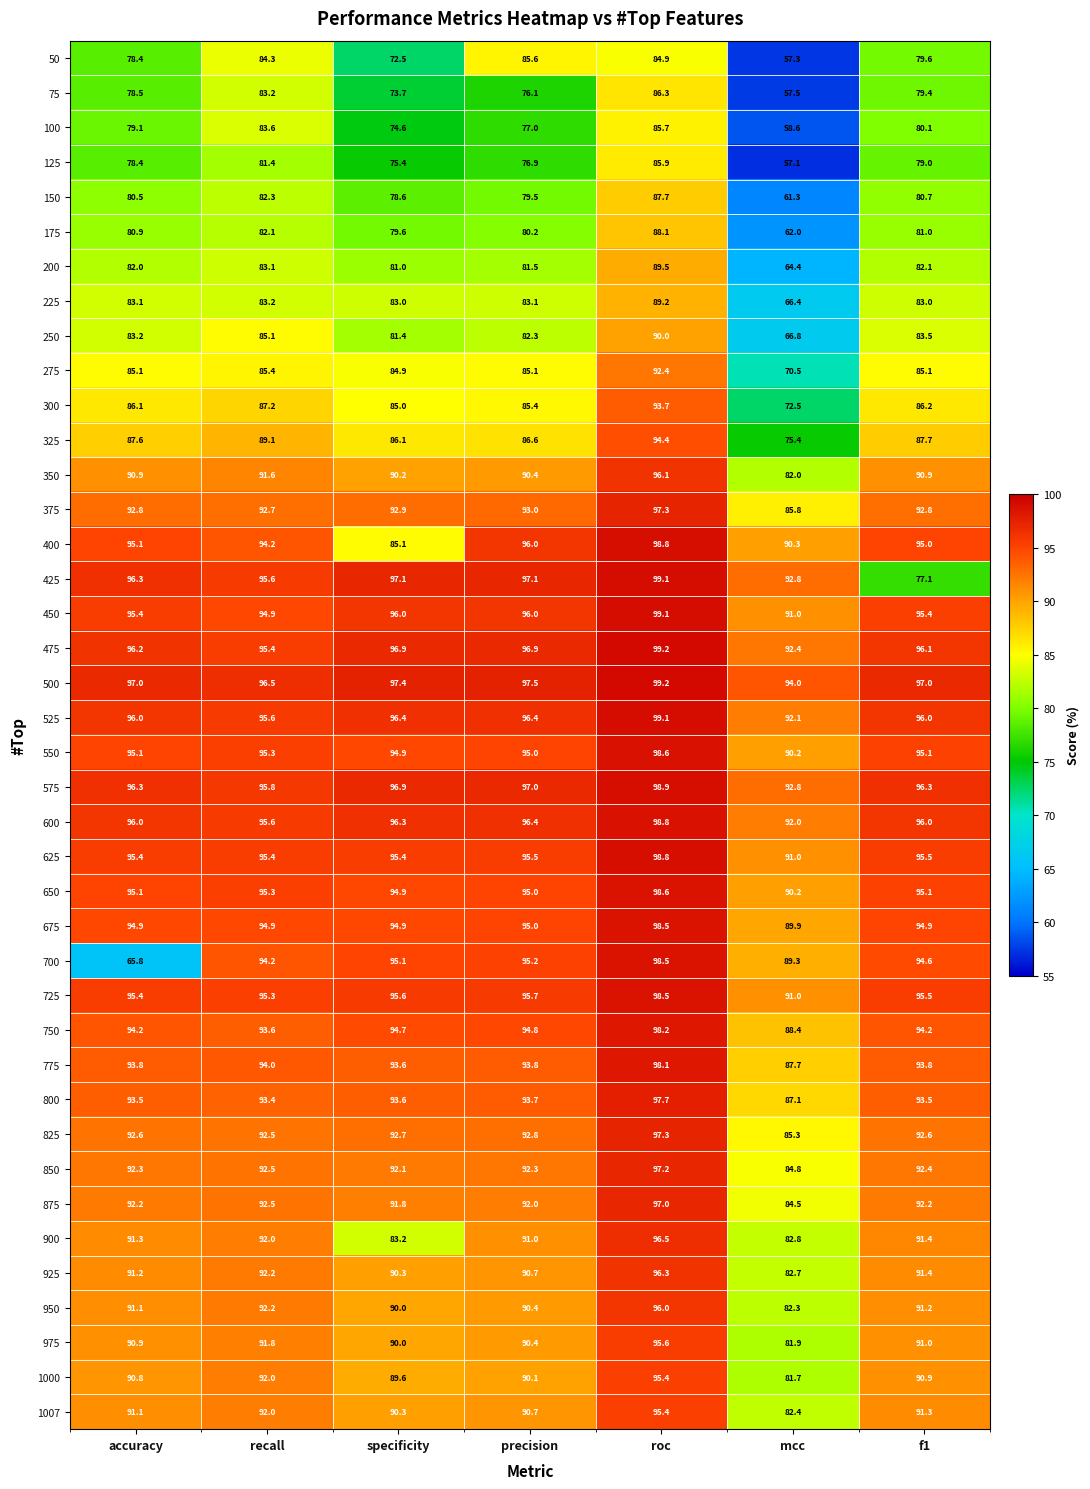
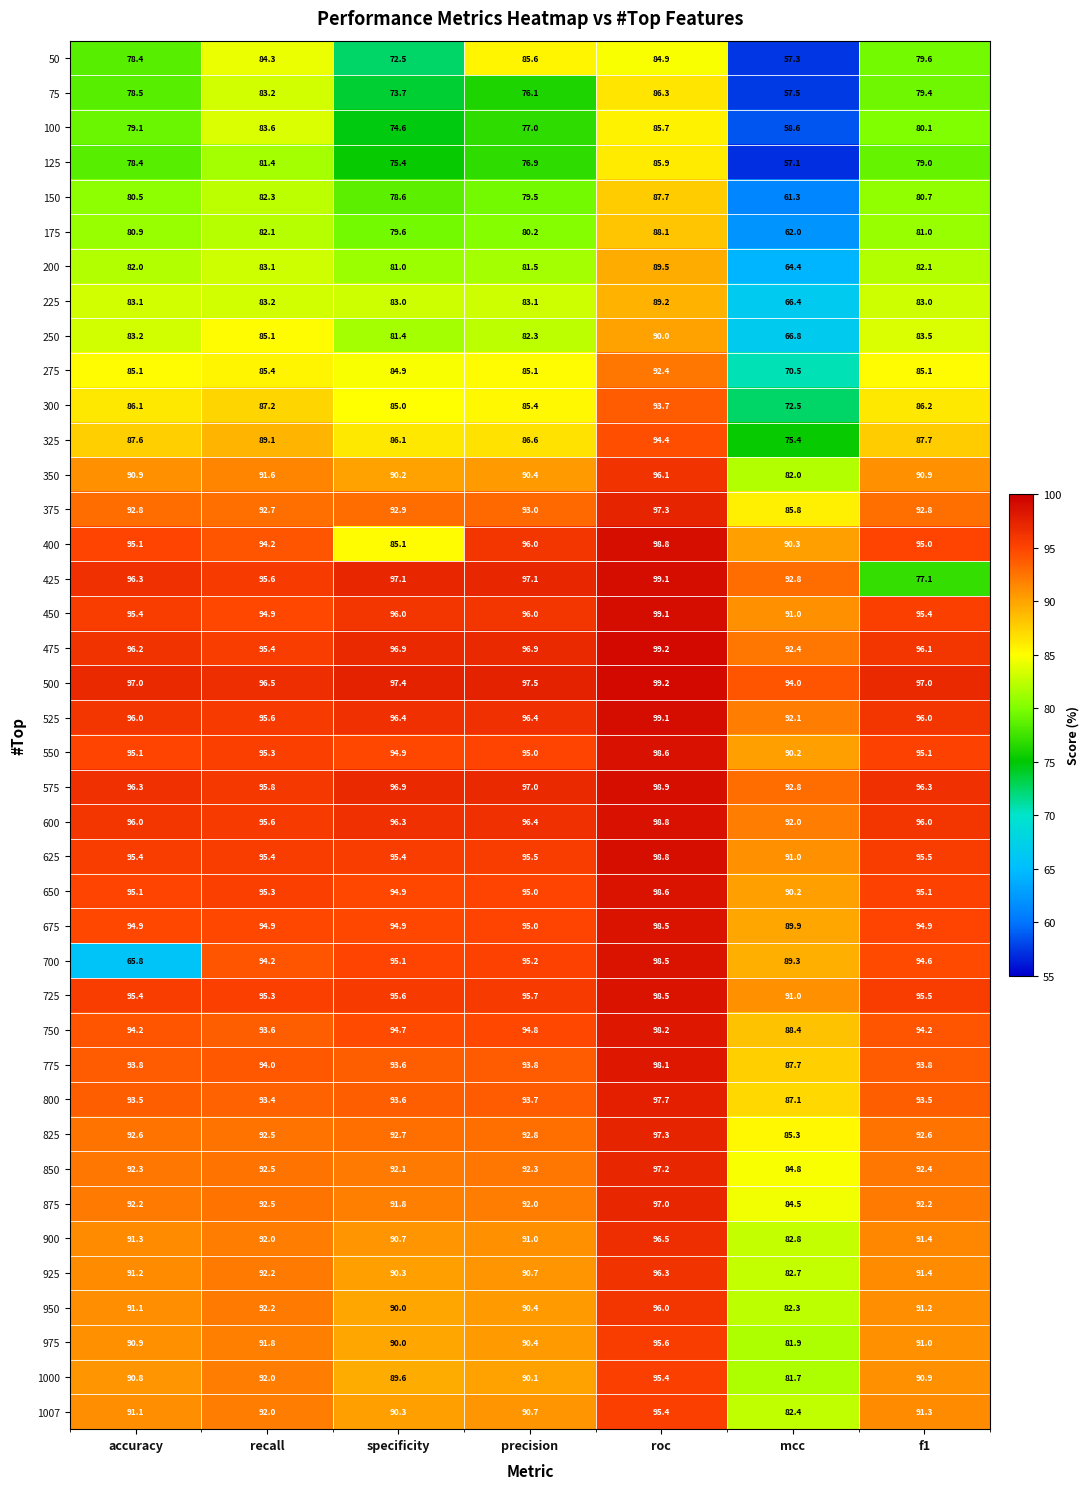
900, specificity: 83.2 -> 90.7
